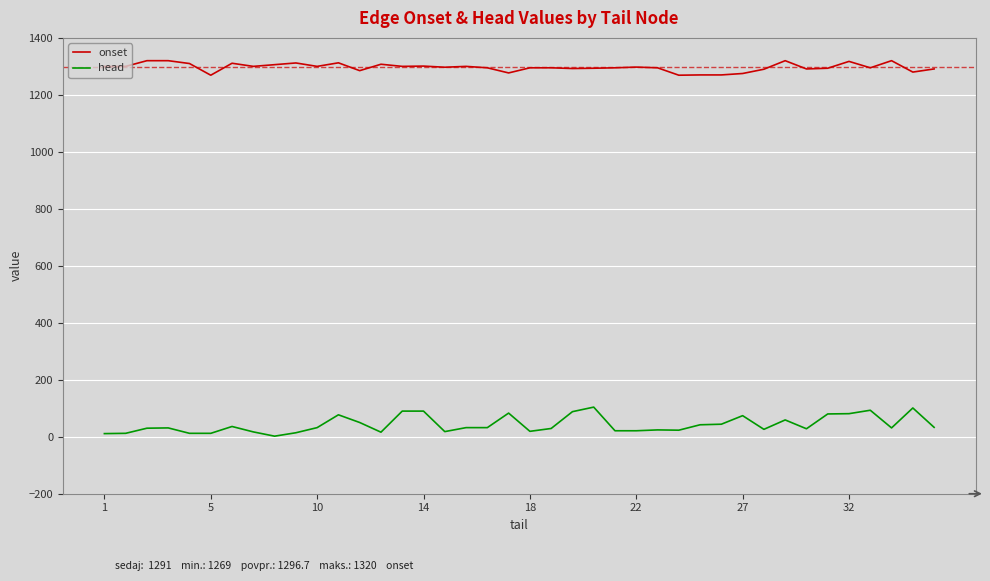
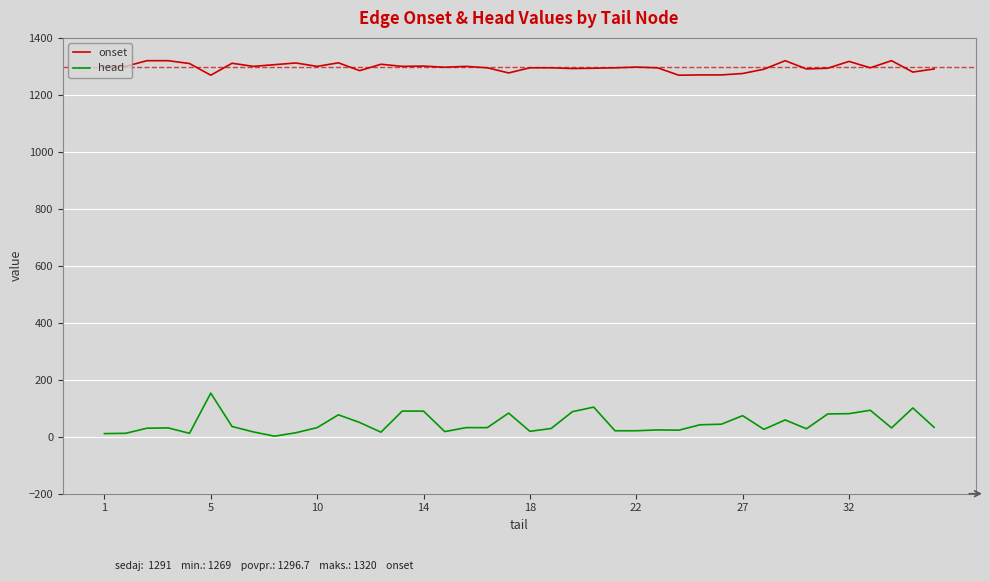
head, 5: 10 -> 150
